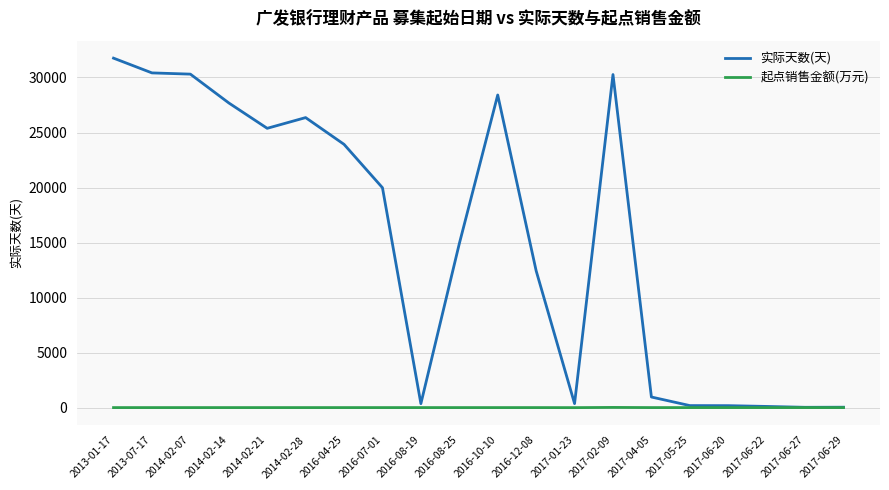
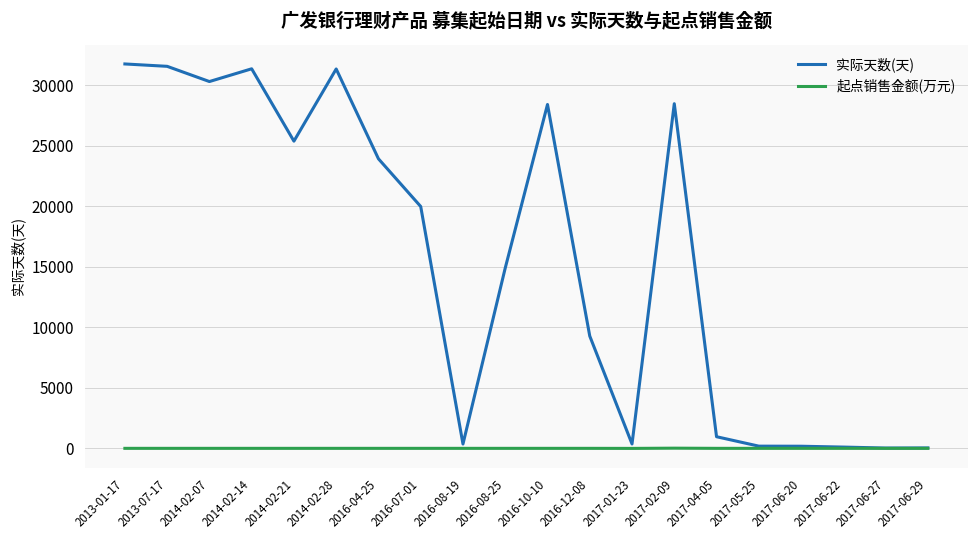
实际天数(天), 2013-07-17: 30400 -> 31600
实际天数(天), 2014-02-14: 27700 -> 31400
实际天数(天), 2014-02-28: 26400 -> 31300
实际天数(天), 2016-12-08: 12400 -> 9300
实际天数(天), 2017-02-09: 30300 -> 28500
